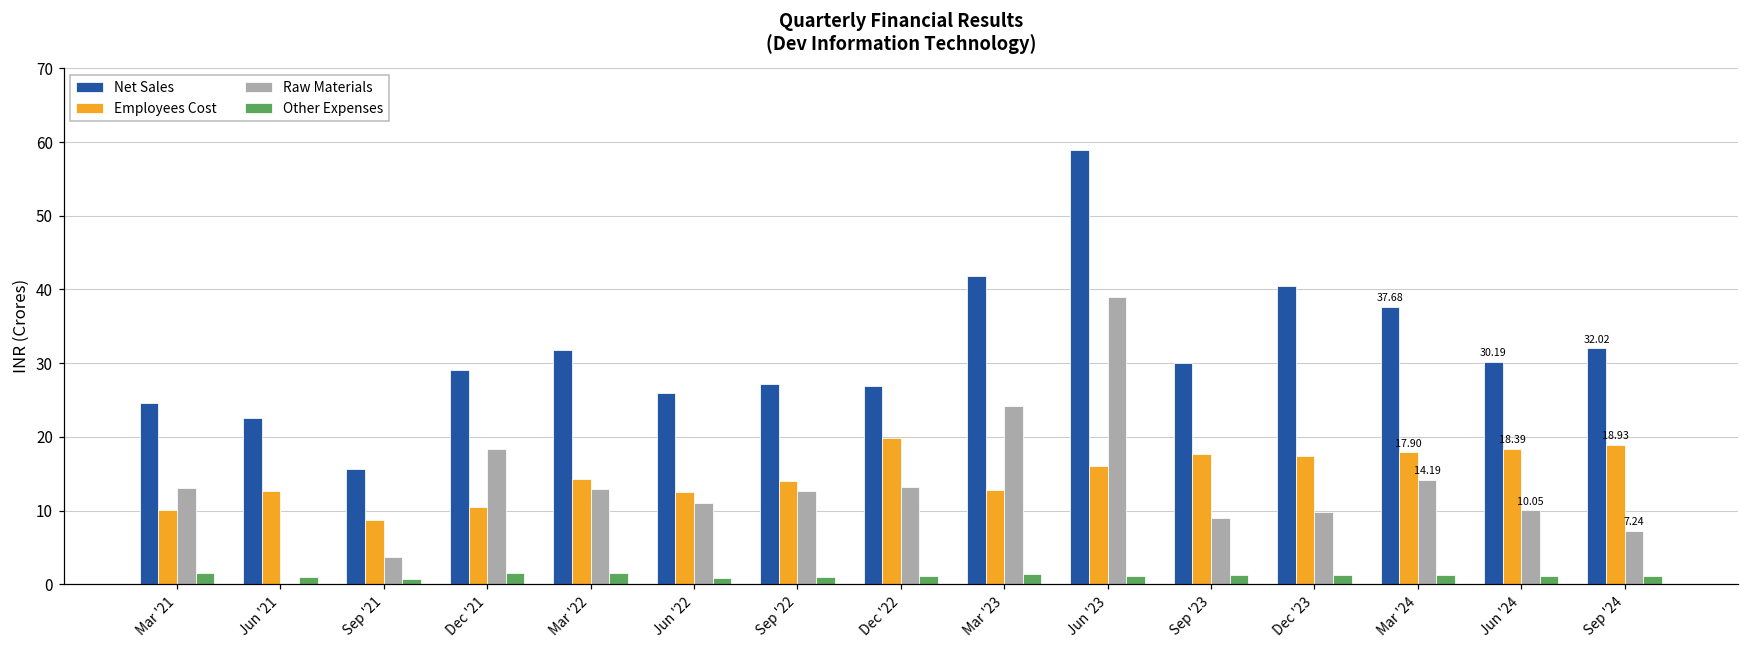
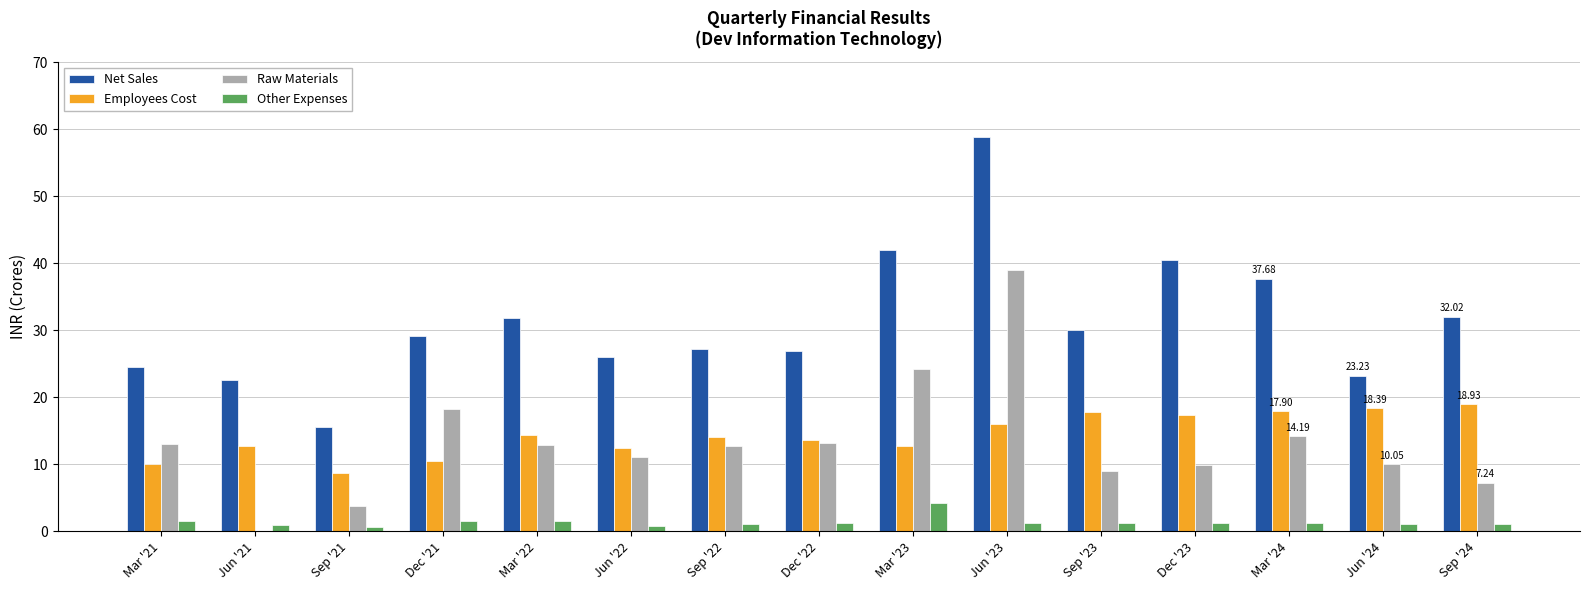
Employees Cost, Dec '22: 20 -> 14
Other Expenses, Mar '23: 1 -> 4
Net Sales, Jun '24: 30.19 -> 23.23
